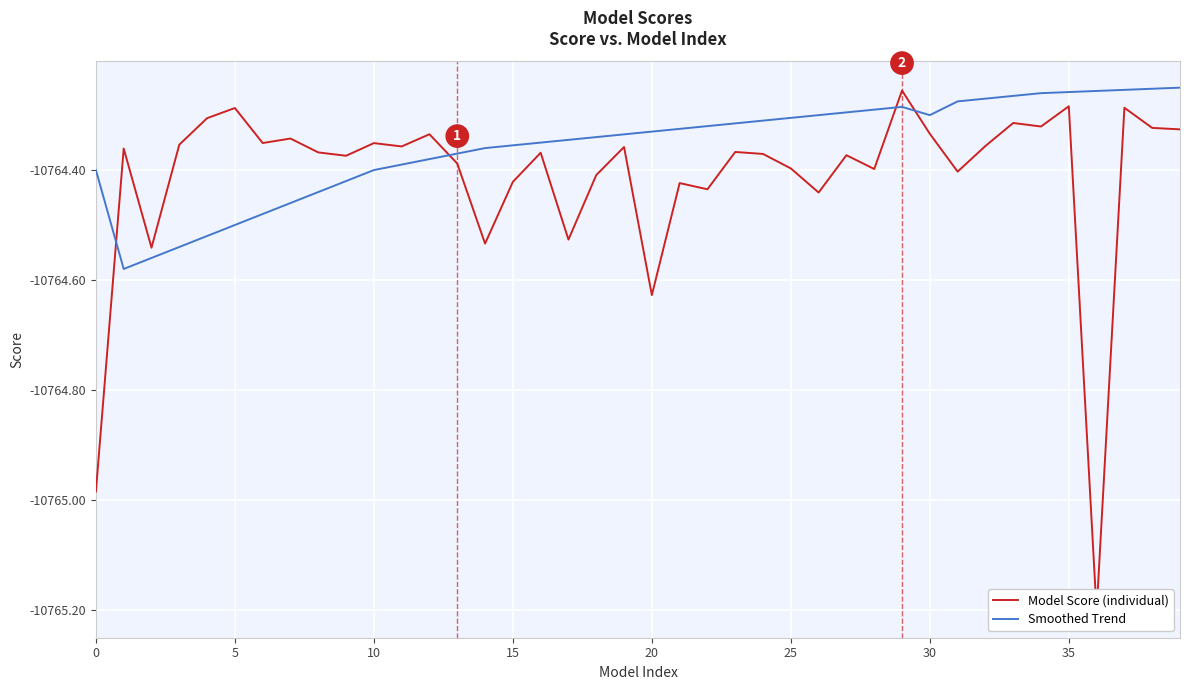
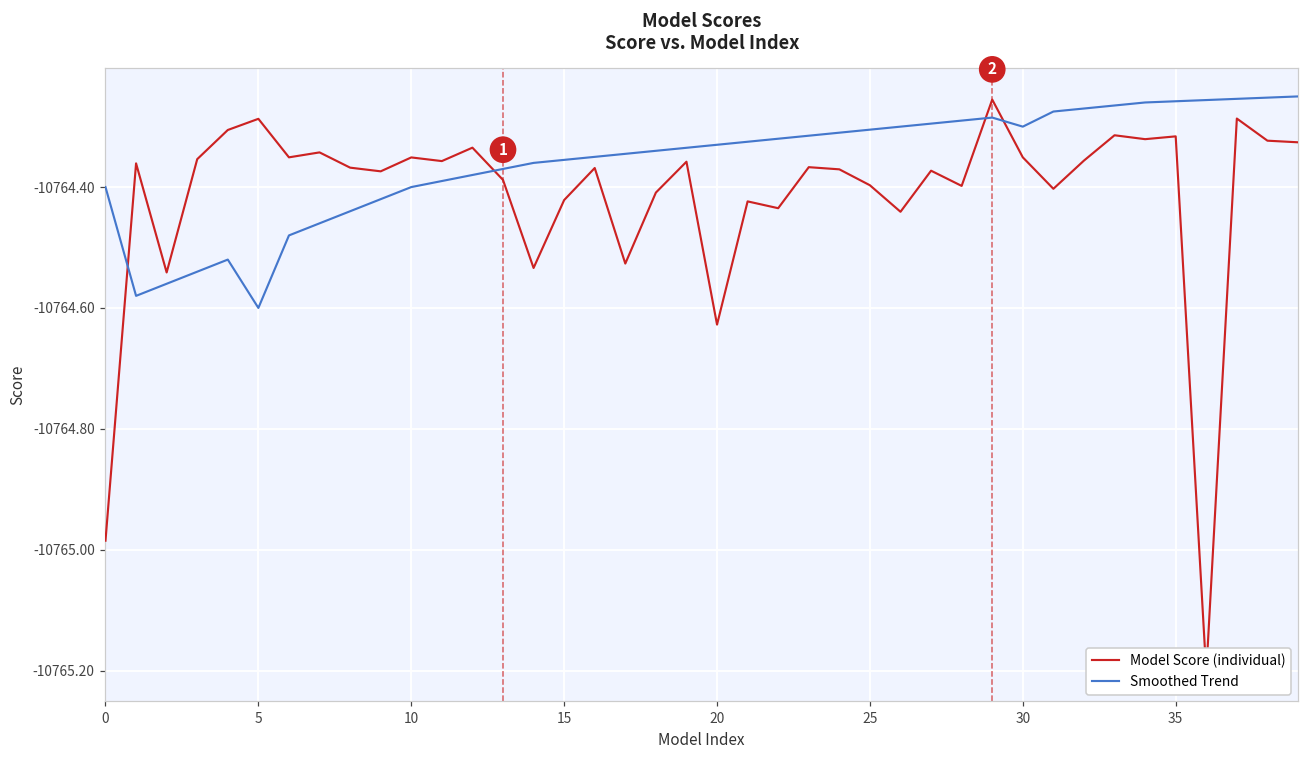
Smoothed Trend, 5: -10764.5 -> -10764.6
Model Score (individual), 30: -10764.33 -> -10764.35
Model Score (individual), 35: -10764.28 -> -10764.32
